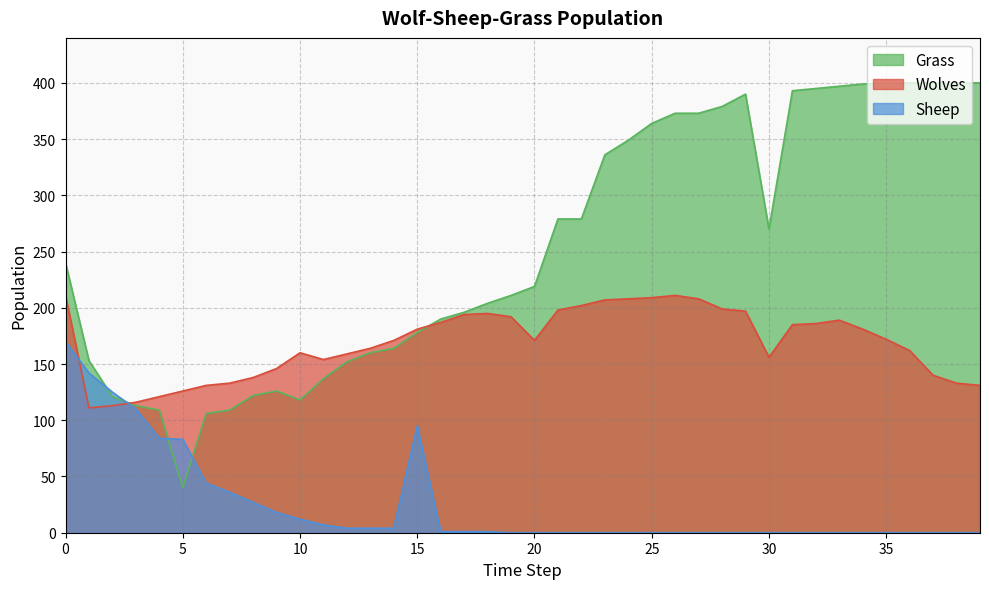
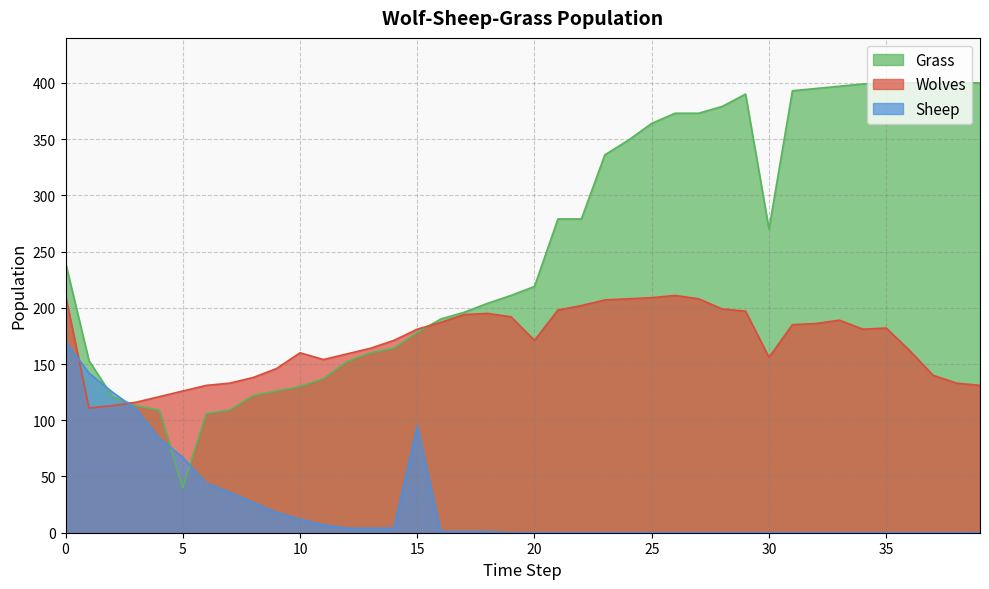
Sheep, 5: 83 -> 67
Grass, 10: 118 -> 130
Wolves, 35: 172 -> 182
